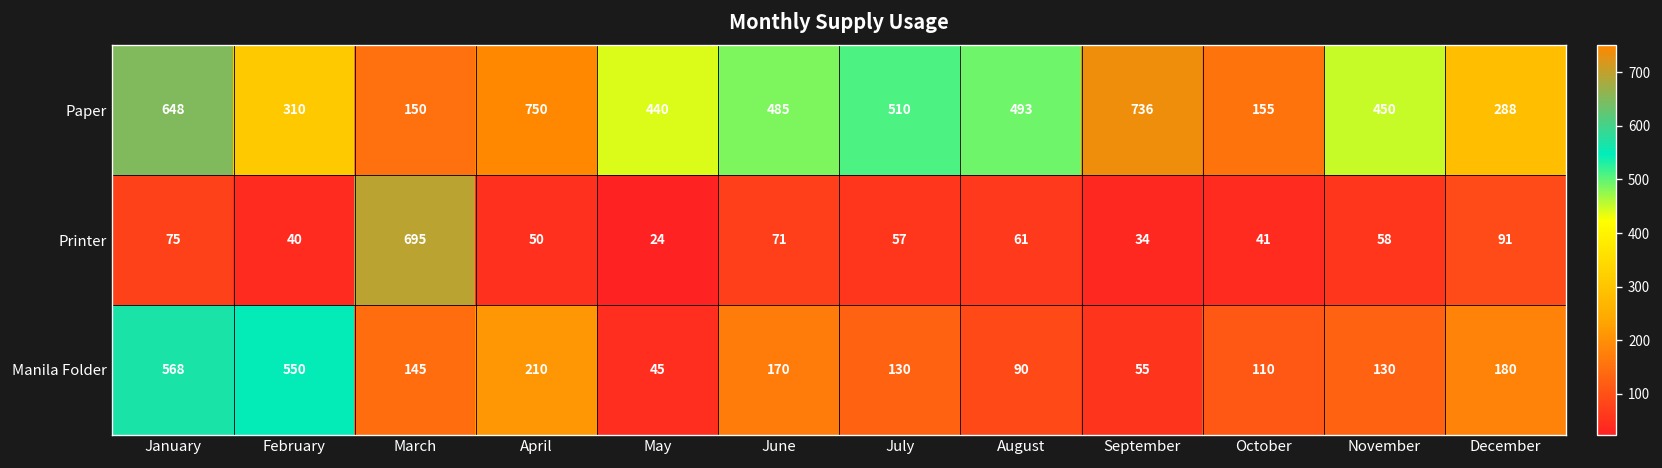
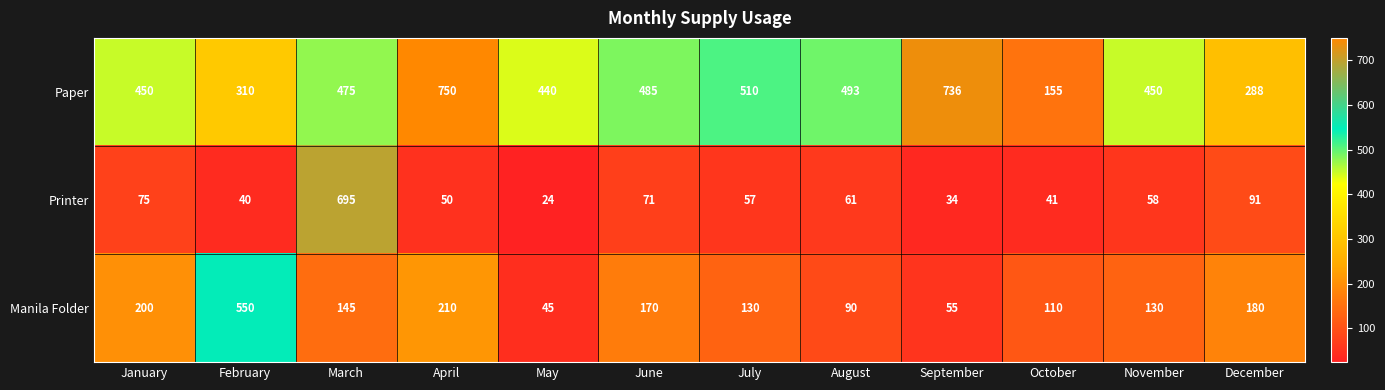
Paper, January: 648 -> 450
Paper, March: 150 -> 475
Manila Folder, January: 568 -> 200
